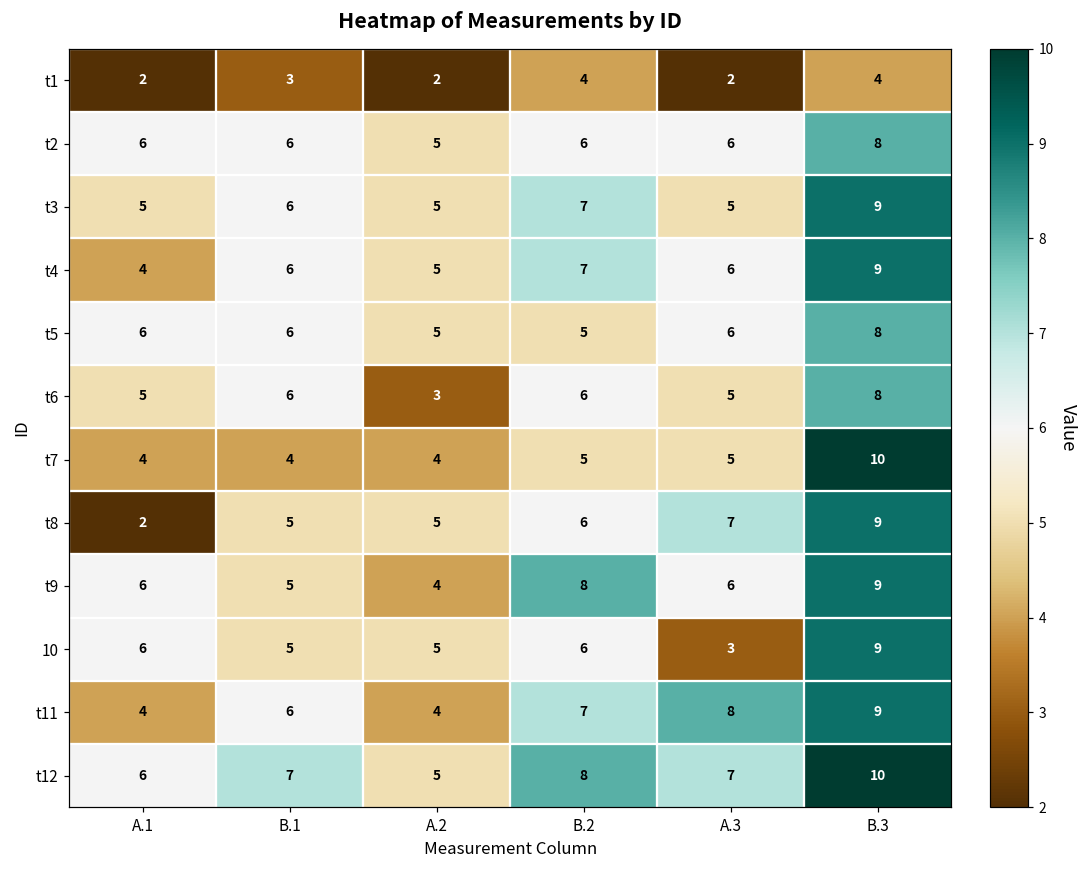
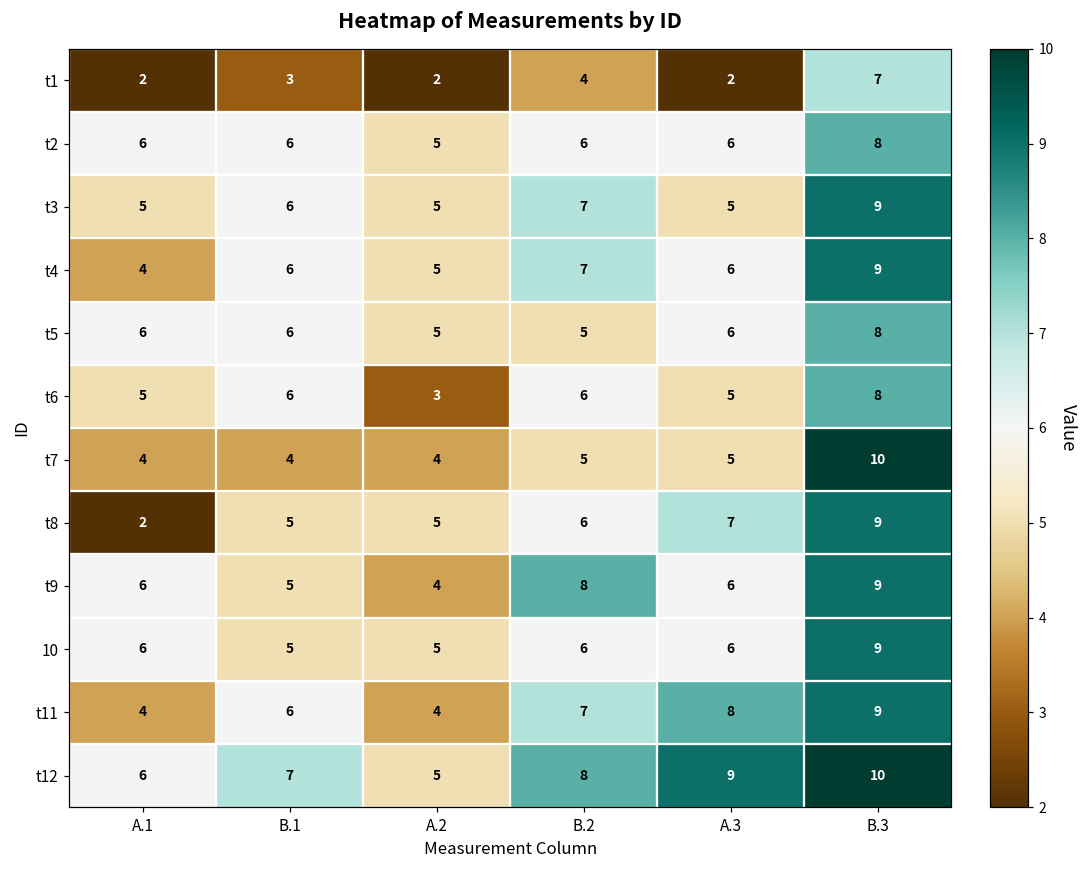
t1, B.3: 4 -> 7
10, A.3: 3 -> 6
t12, A.3: 7 -> 9
